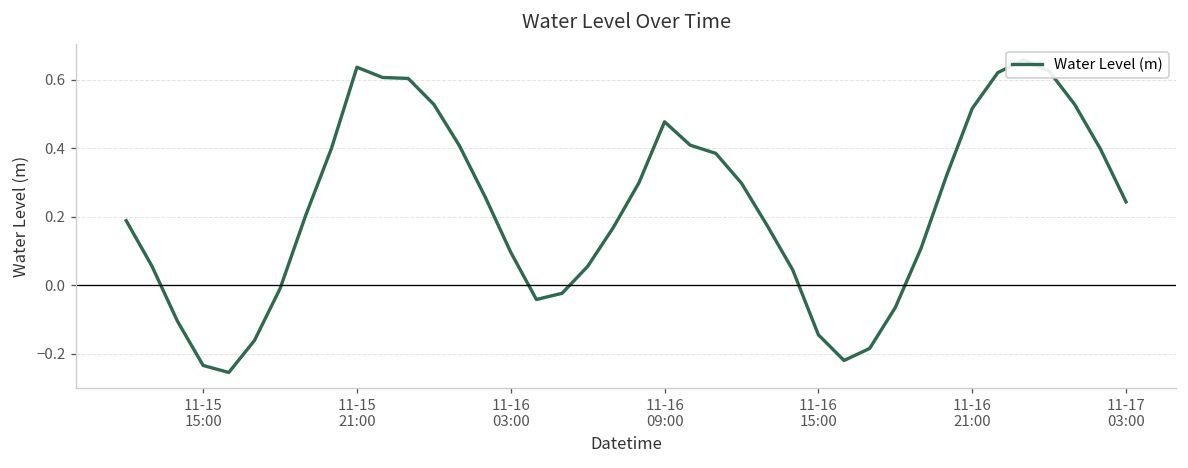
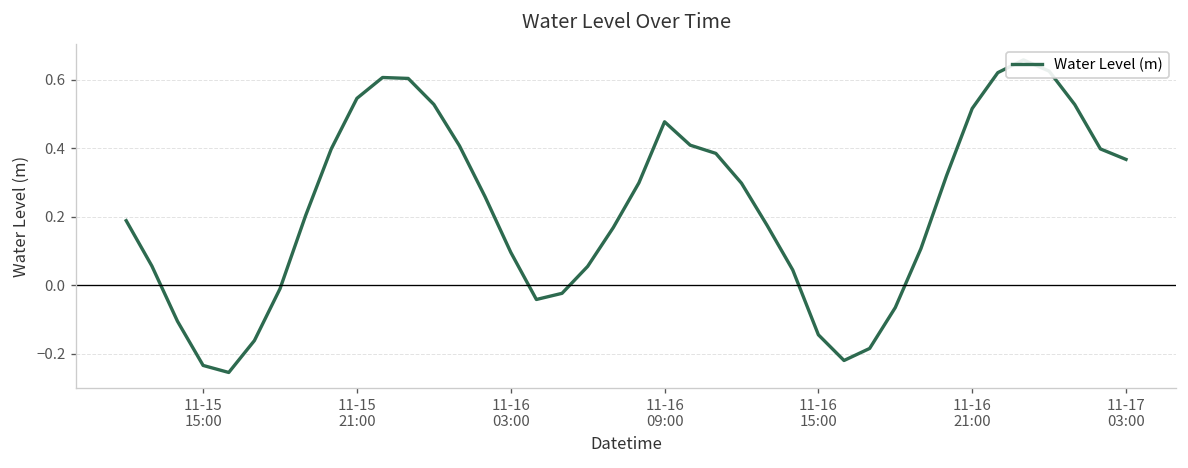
11-15 21:00: 0.64 -> 0.55
11-17 03:00: 0.24 -> 0.37
